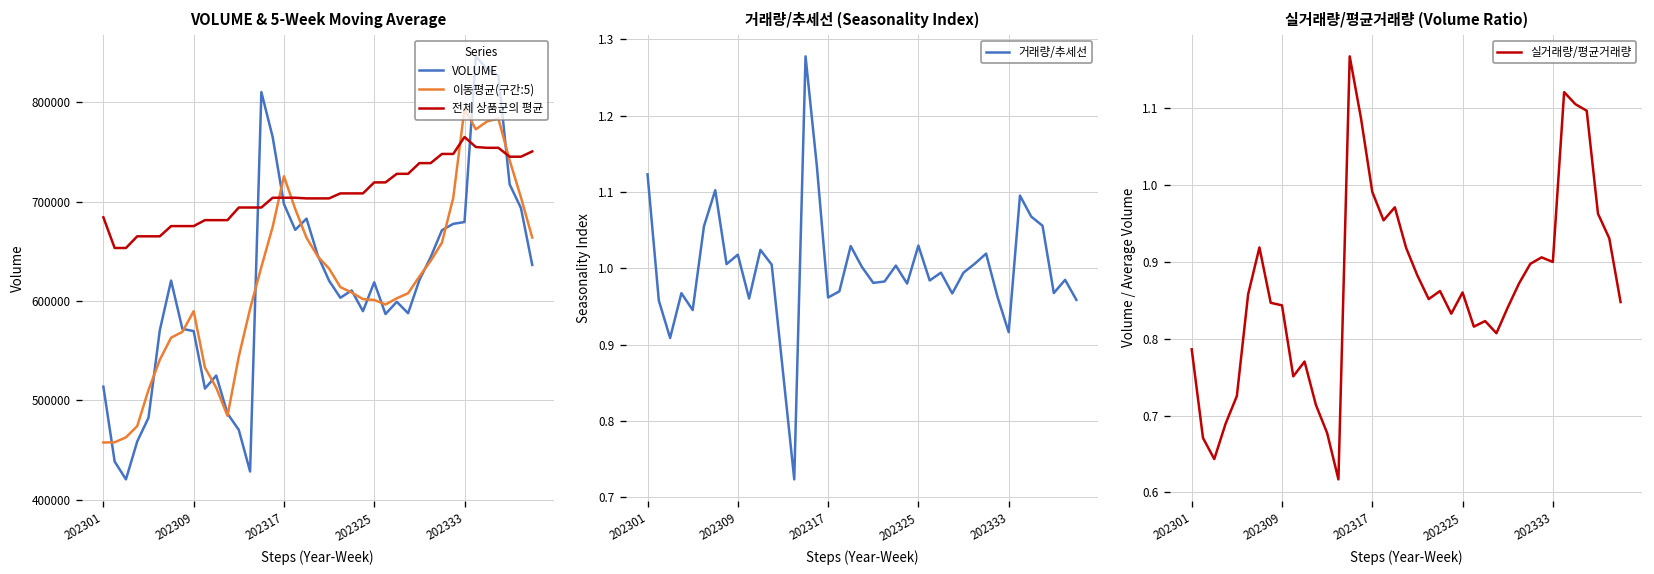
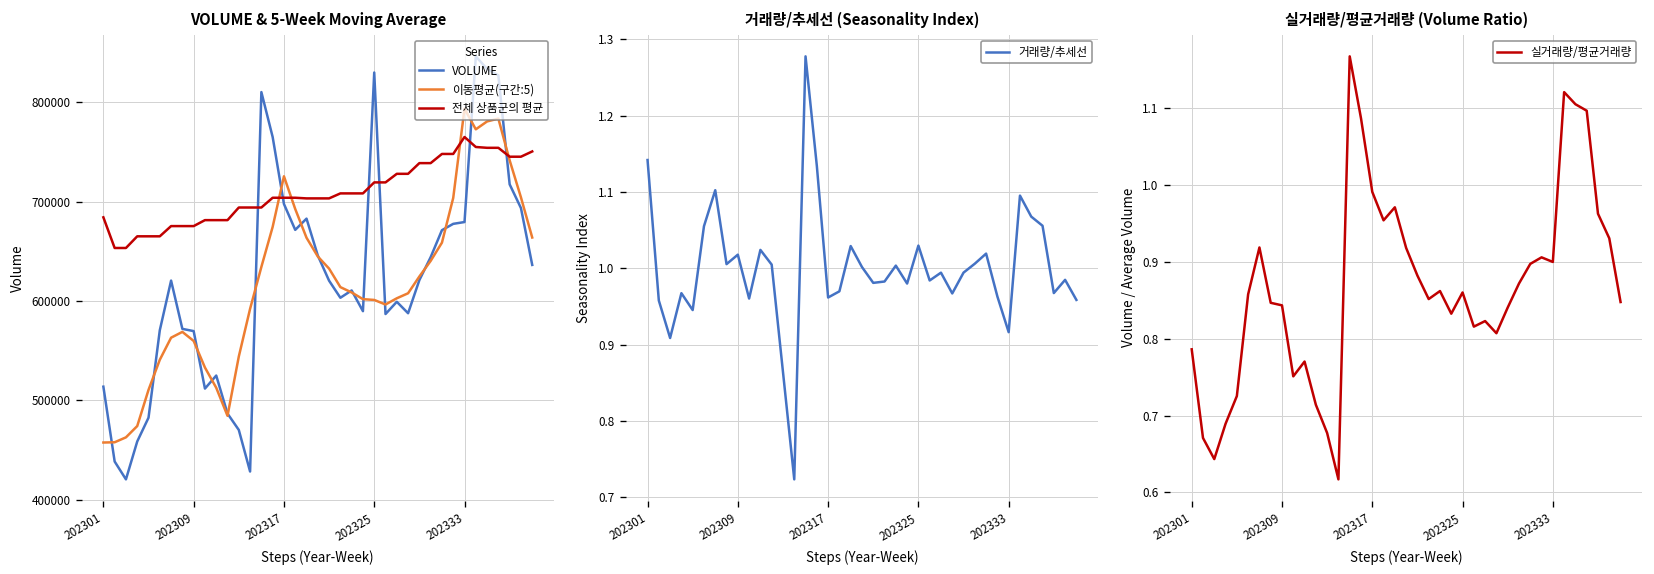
VOLUME & 5-Week Moving Average, 이동평균(구간:5), 202309: 590000 -> 560000
VOLUME & 5-Week Moving Average, VOLUME, 202325: 620000 -> 830000
거래량/추세선 (Seasonality Index), 202301: 1.12 -> 1.14
